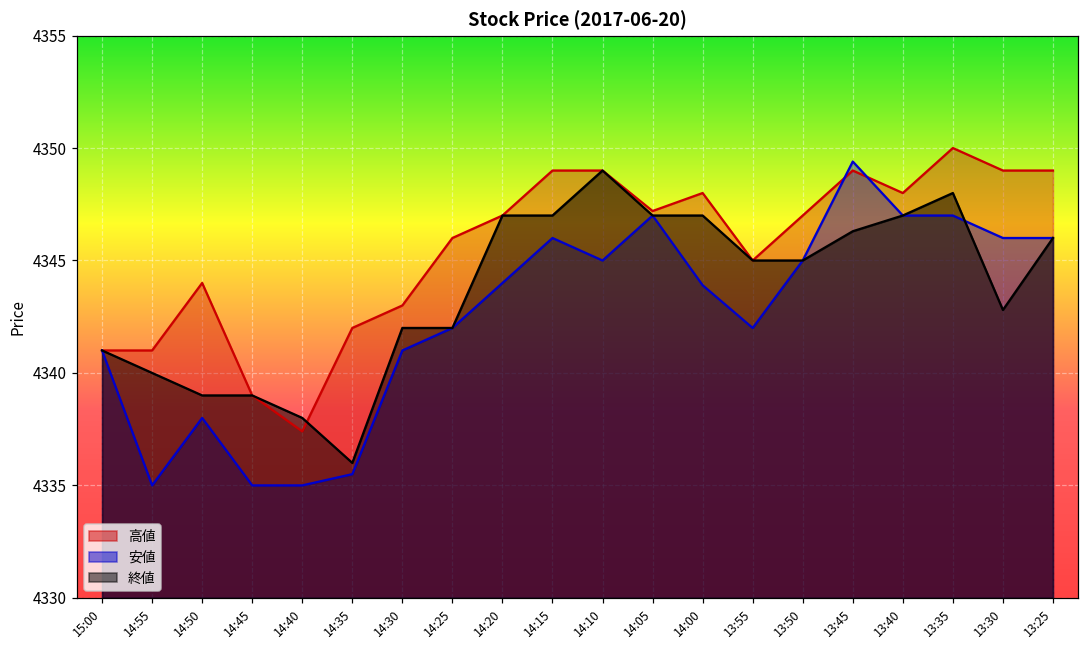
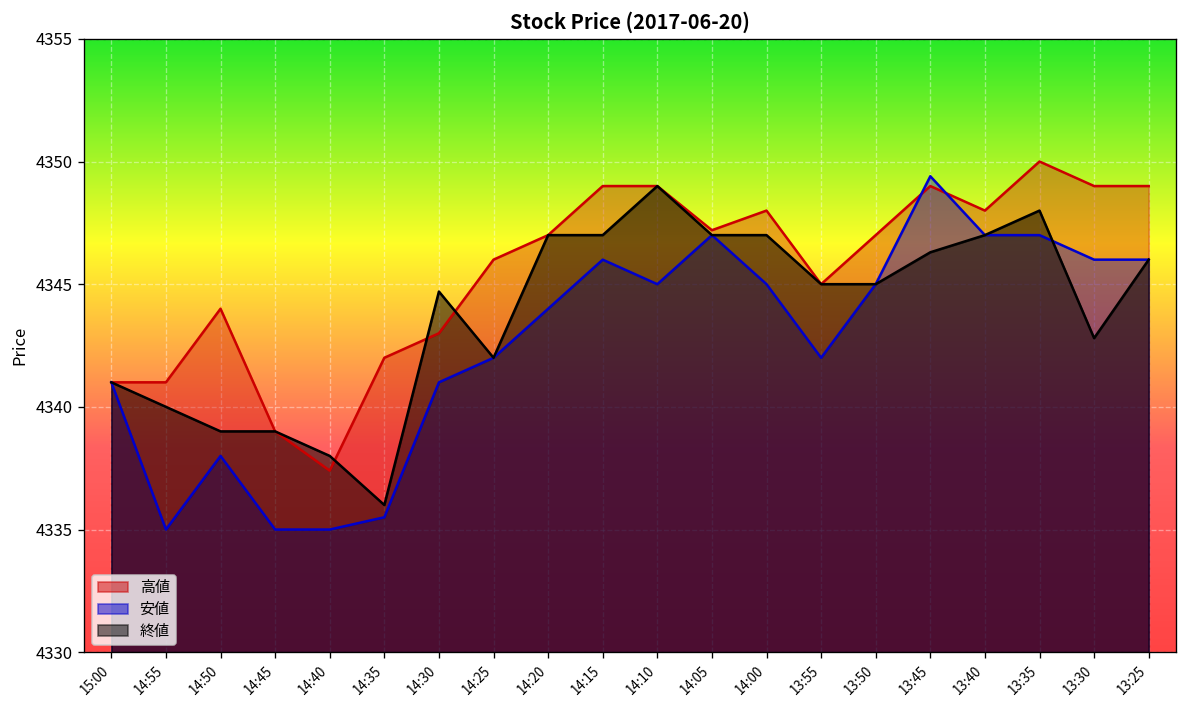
終値, 14:30: 4342.0 -> 4344.7
安値, 14:00: 4343.9 -> 4345.0
